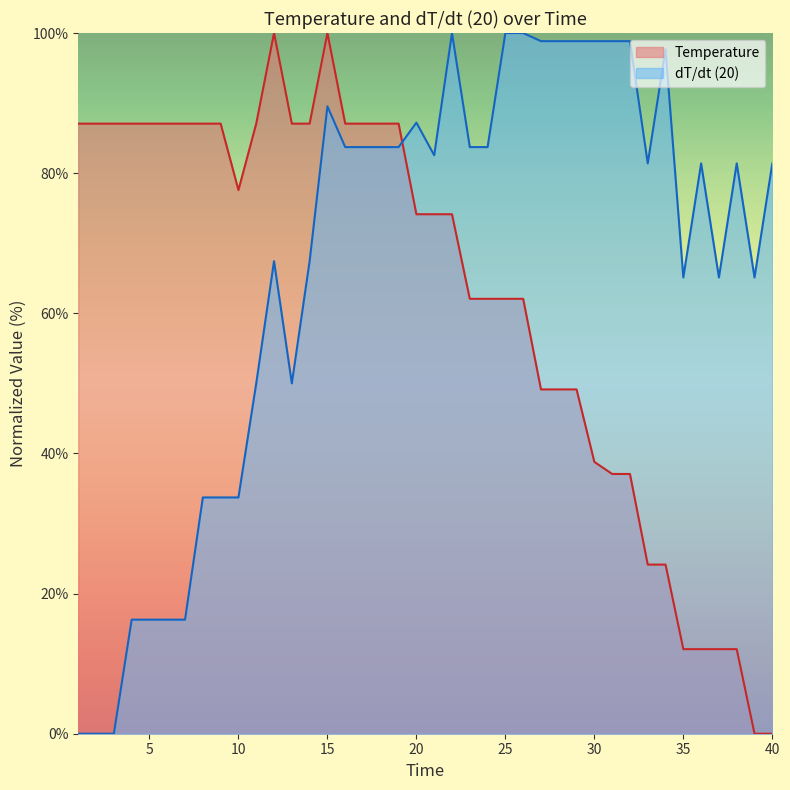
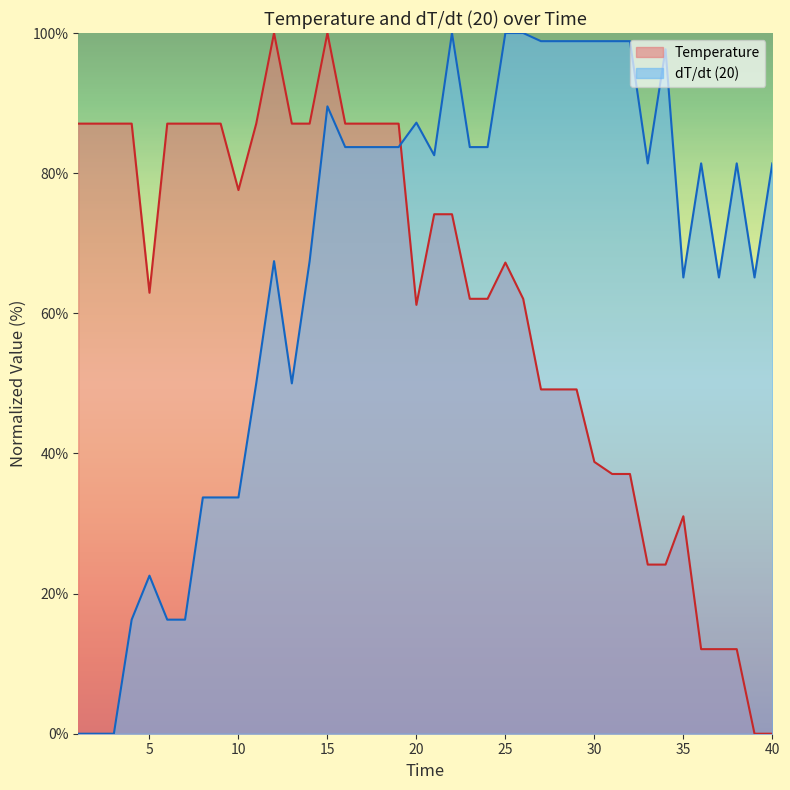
Temperature, 5: 87% -> 63%
dT/dt (20), 5: 16% -> 23%
Temperature, 20: 74% -> 61%
Temperature, 25: 62% -> 67%
Temperature, 35: 12% -> 31%
